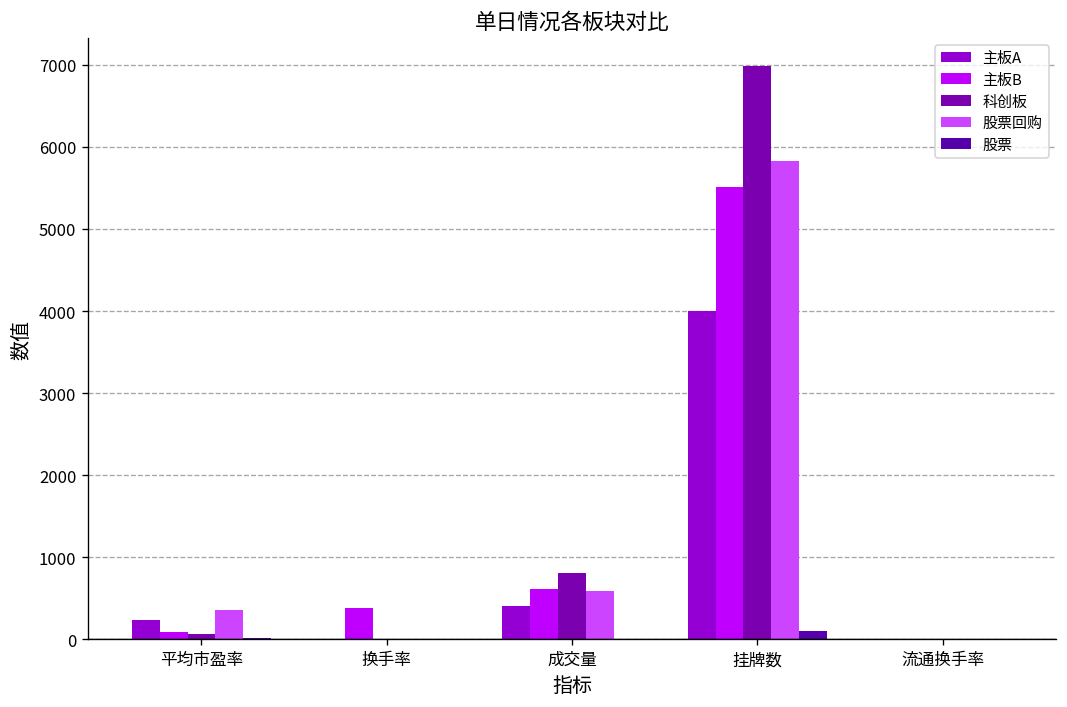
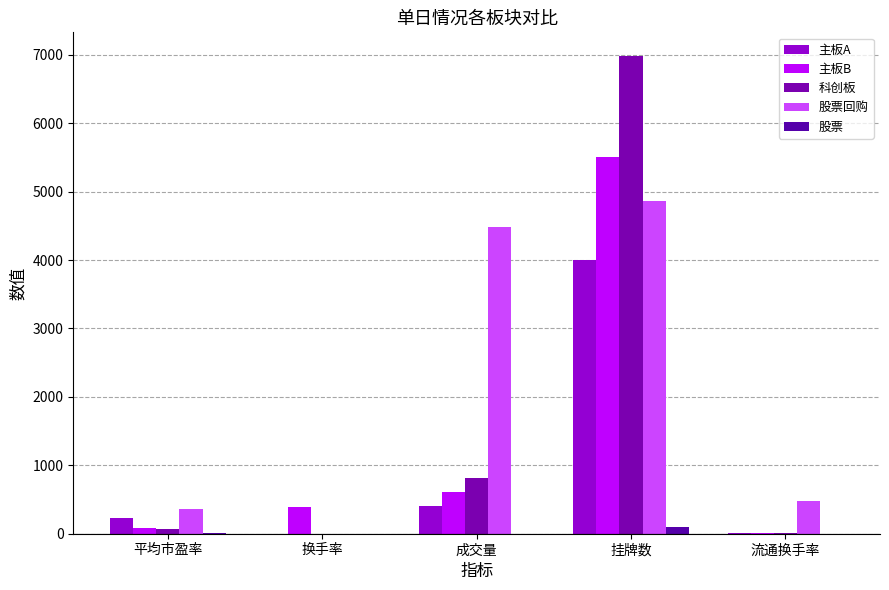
股票回购, 成交量: 600 -> 4500
股票回购, 挂牌数: 5800 -> 4900
股票回购, 流通换手率: 0 -> 500
